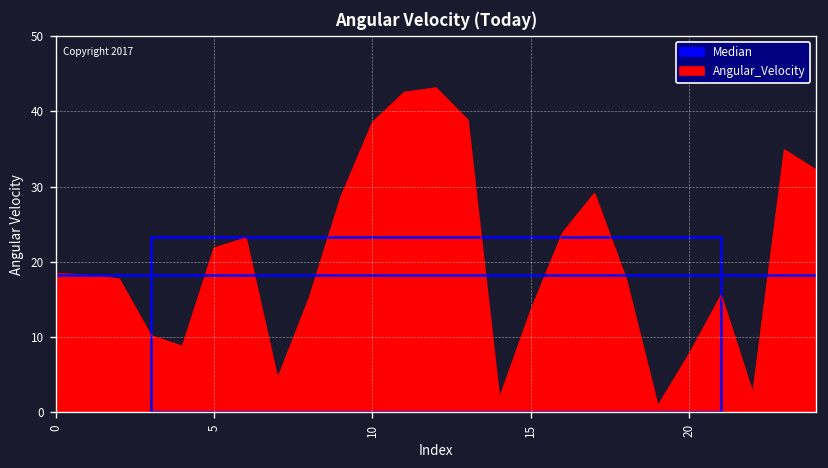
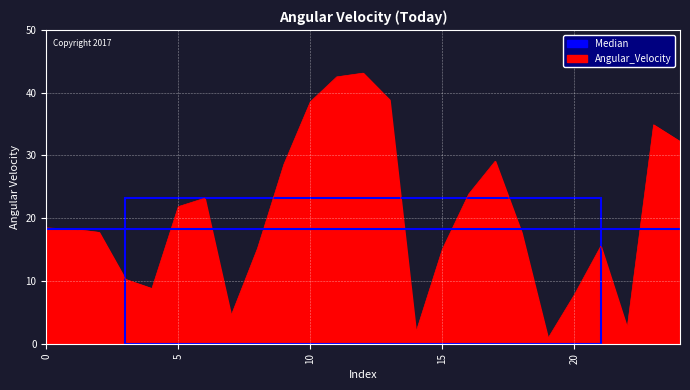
Angular_Velocity, 15: 14 -> 15
